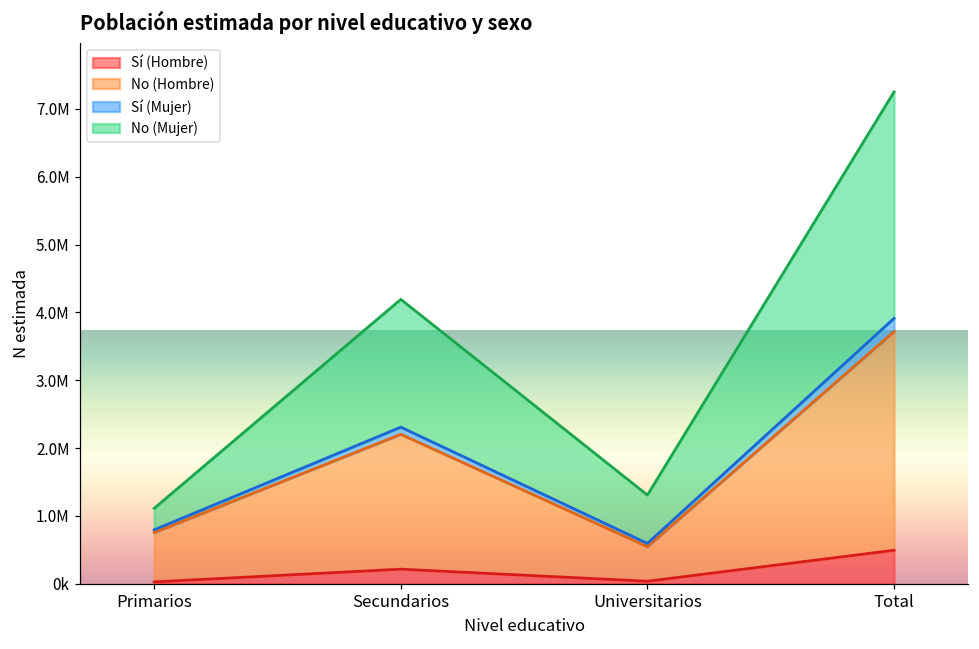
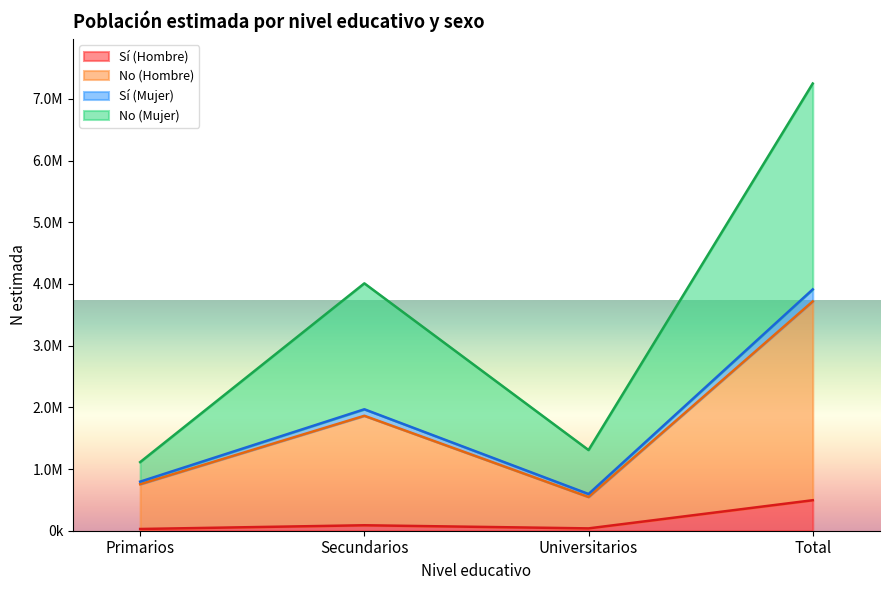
Sí (Hombre), Secundarios: 200000 -> 100000
No (Hombre), Secundarios: 2000000 -> 1800000
No (Mujer), Secundarios: 1900000 -> 2000000
